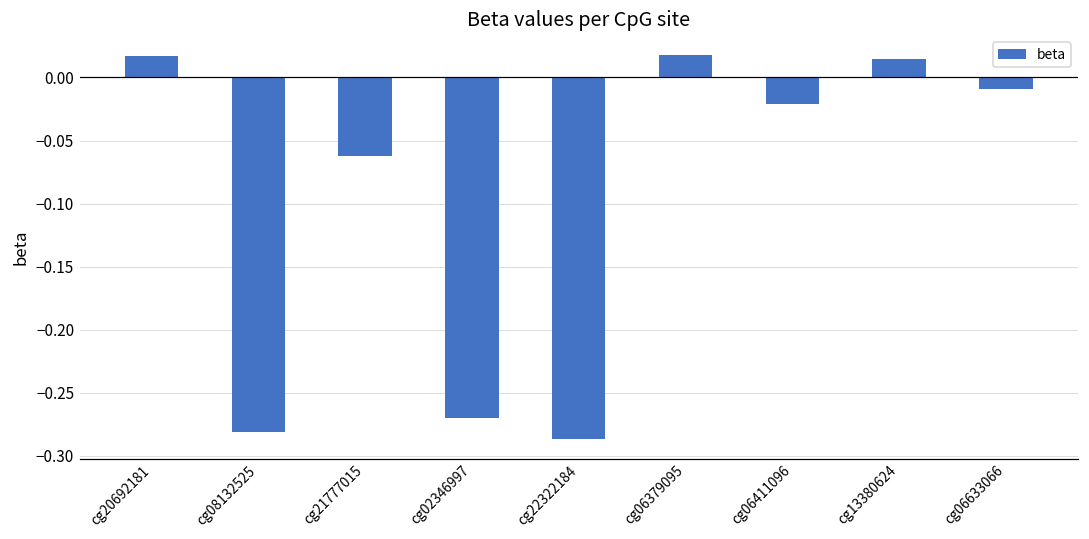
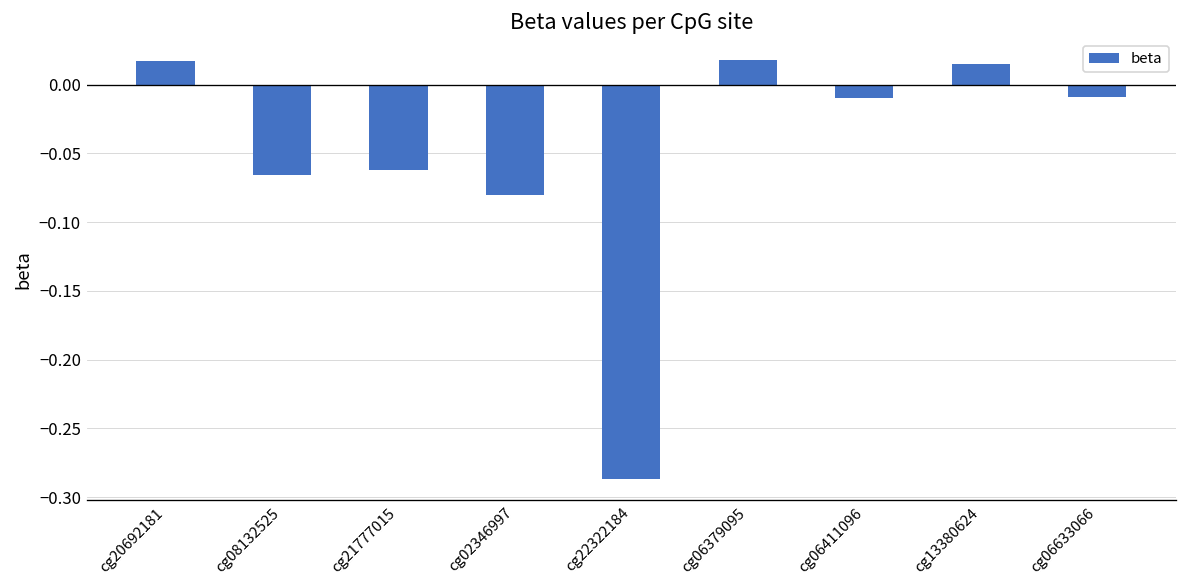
cg08132525: -0.281 -> -0.066
cg02346997: -0.27 -> -0.08
cg06411096: -0.021 -> -0.010
